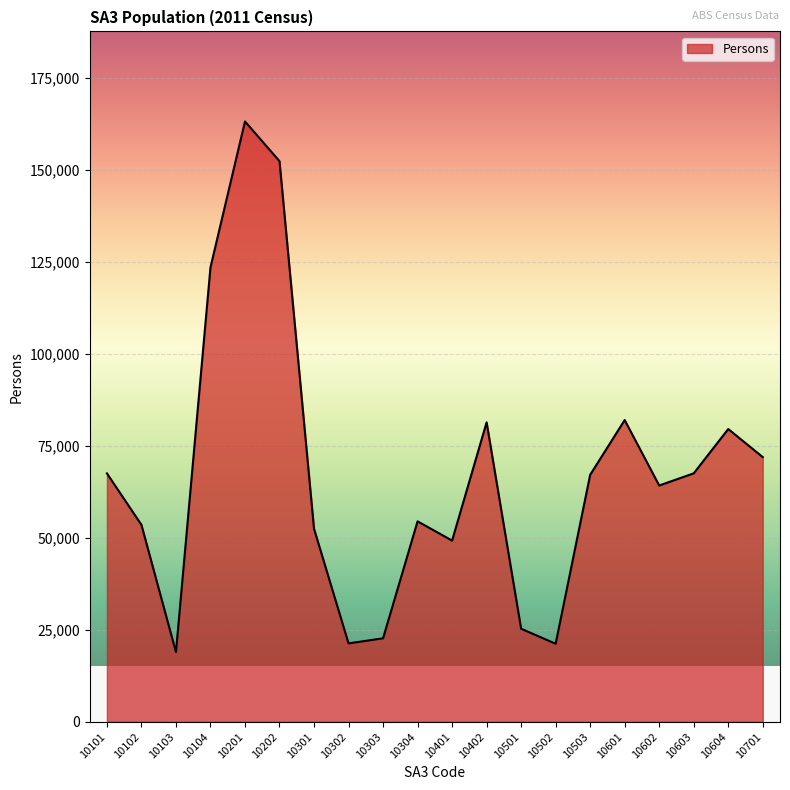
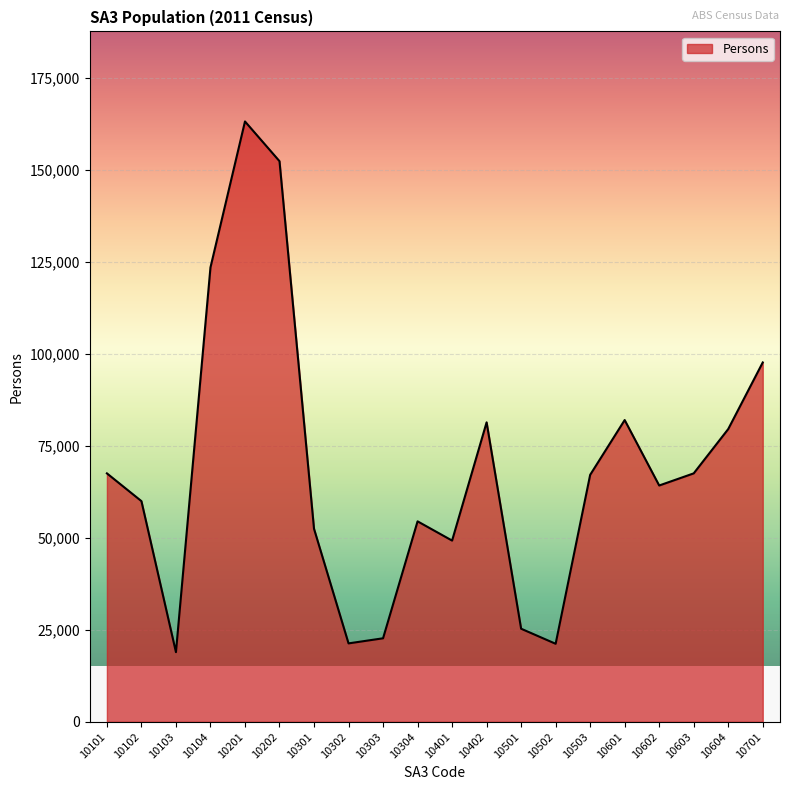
10102: 54,000 -> 60,000
10701: 72,000 -> 98,000
